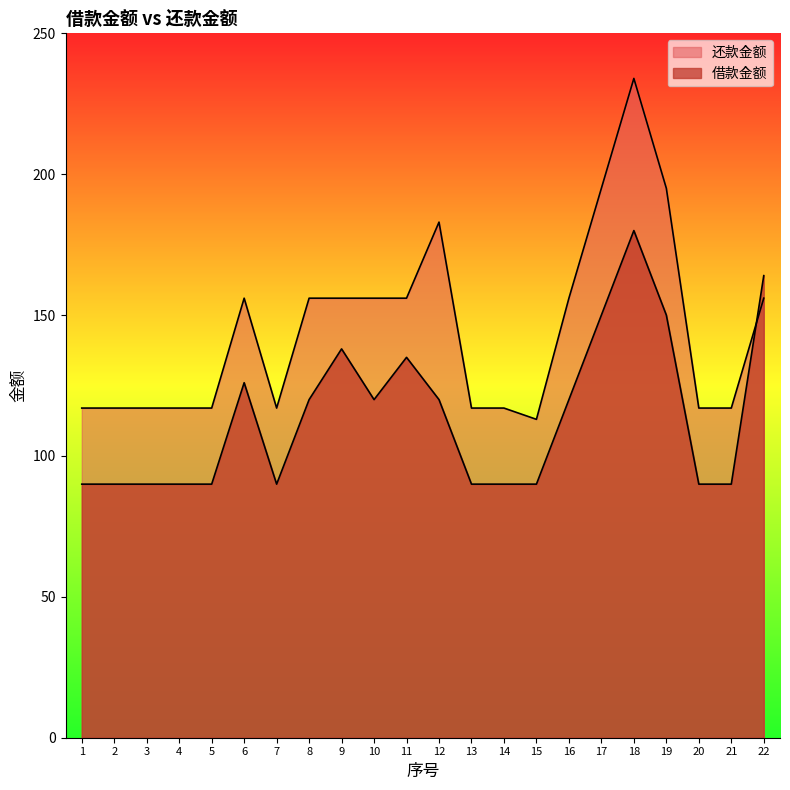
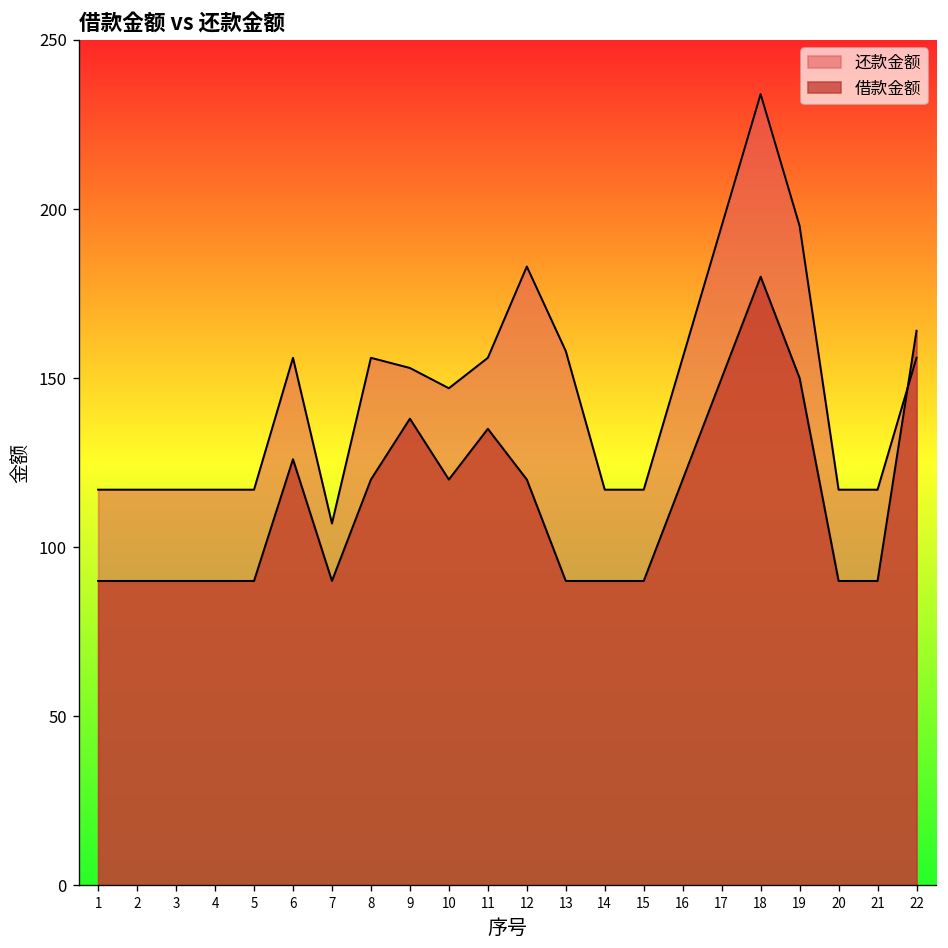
还款金额, 7: 117 -> 107
还款金额, 9: 156 -> 153
还款金额, 10: 156 -> 147
还款金额, 13: 117 -> 158
还款金额, 15: 113 -> 117
